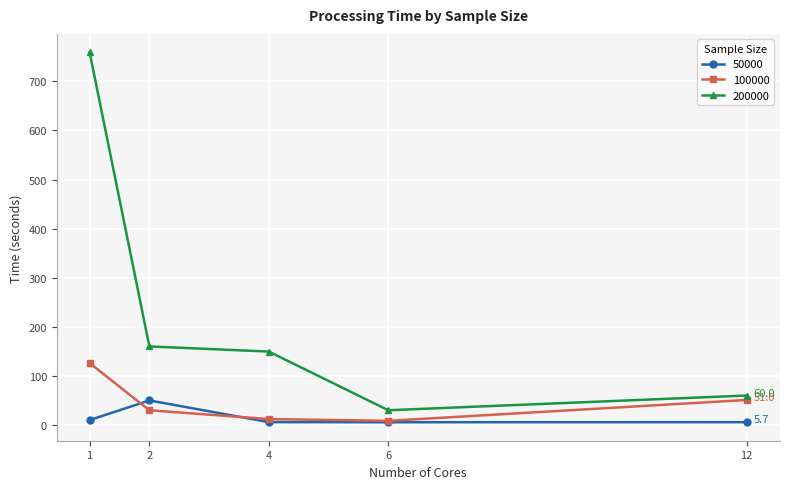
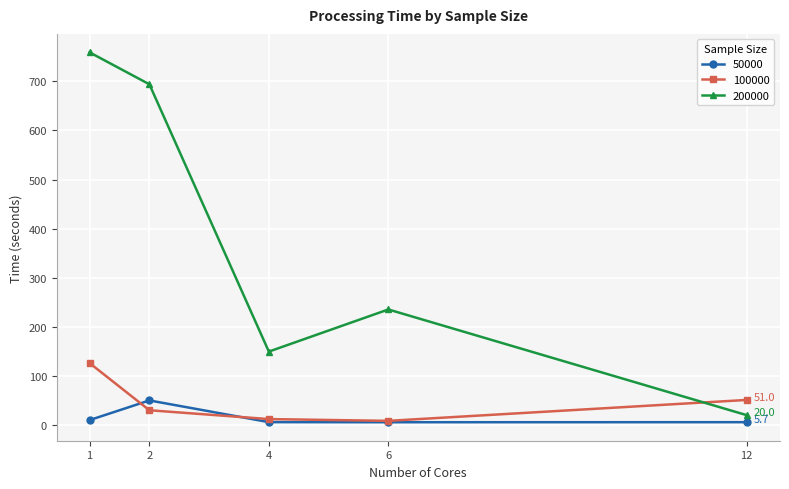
200000, 2: 160 -> 690
200000, 6: 30 -> 240
200000, 12: 60.0 -> 20.0
